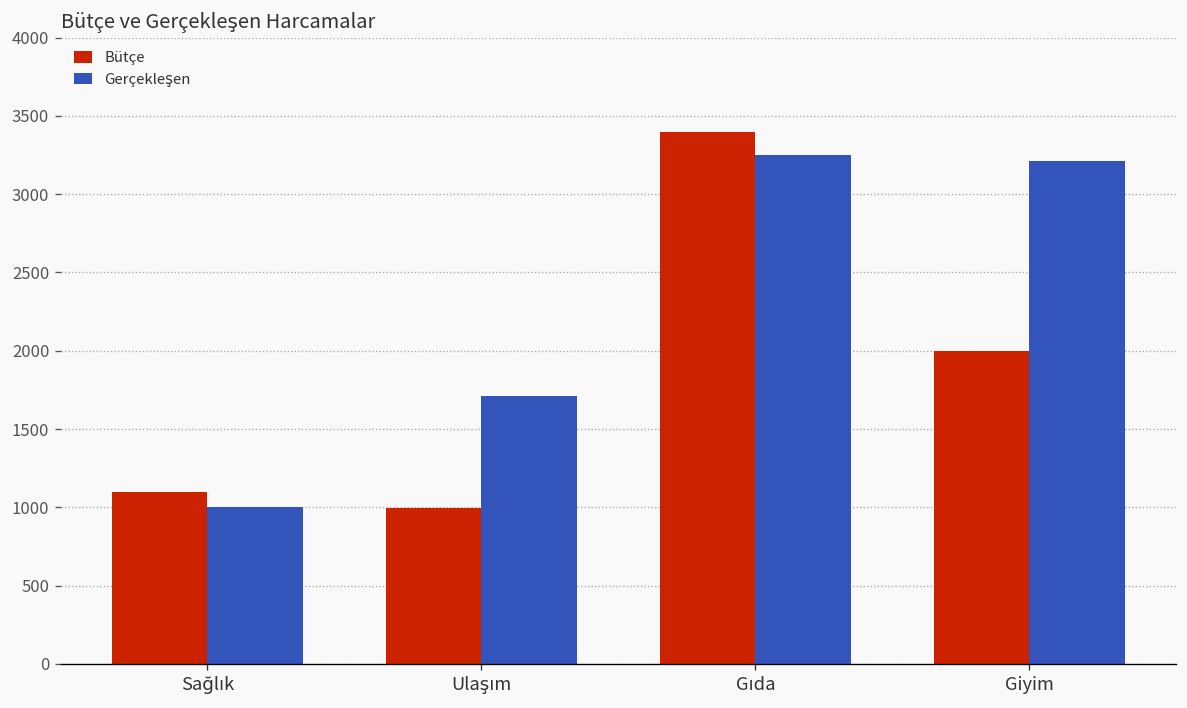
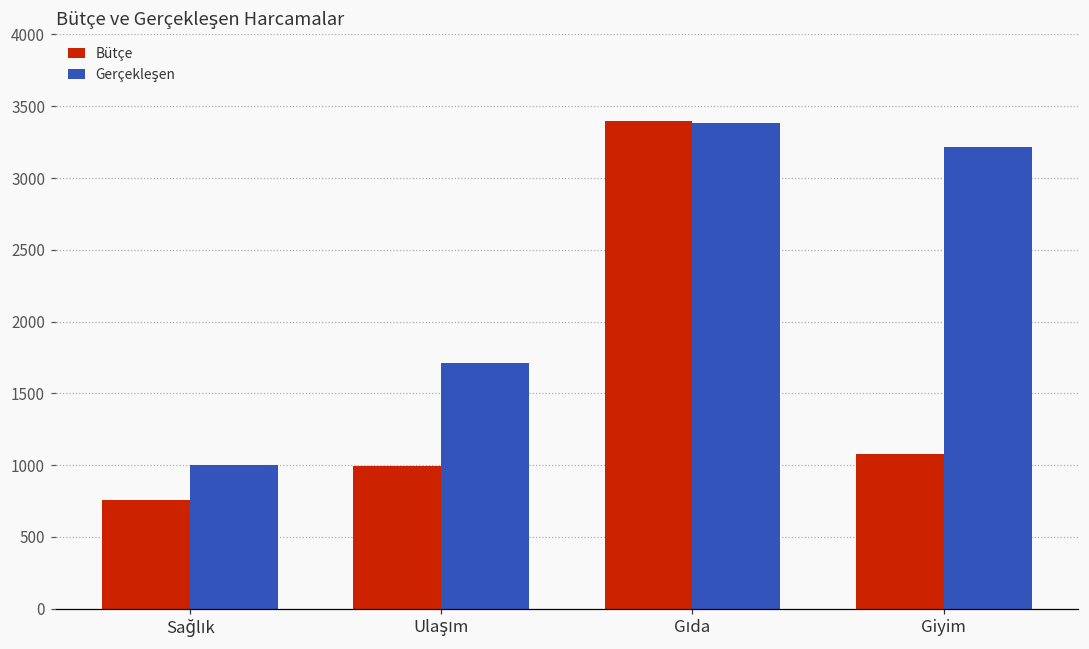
Bütçe, Sağlık: 1100 -> 760
Gerçekleşen, Gıda: 3250 -> 3390
Bütçe, Giyim: 2000 -> 1080
